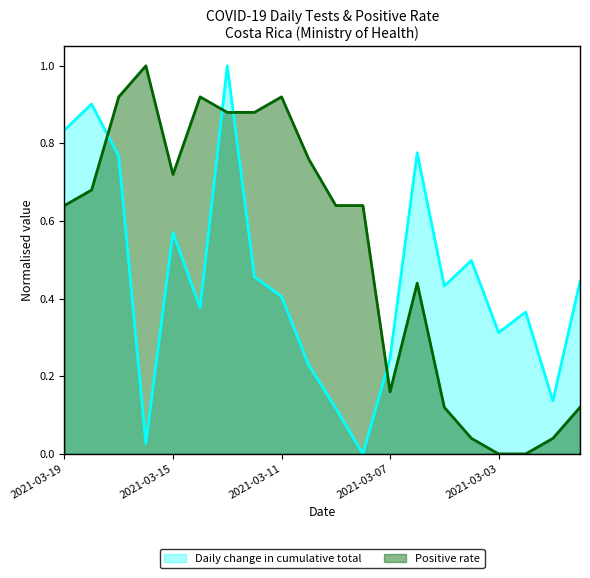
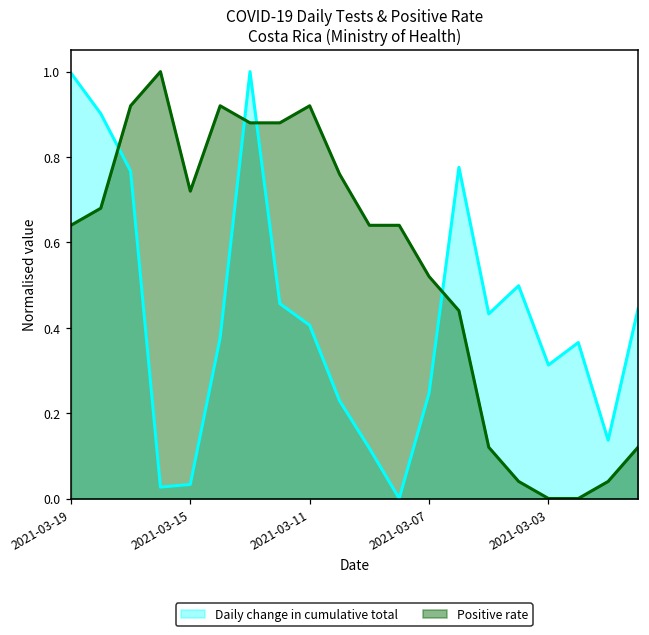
Daily change in cumulative total, 2021-03-19: 0.83 -> 1.00
Daily change in cumulative total, 2021-03-15: 0.57 -> 0.03
Positive rate, 2021-03-07: 0.16 -> 0.52
